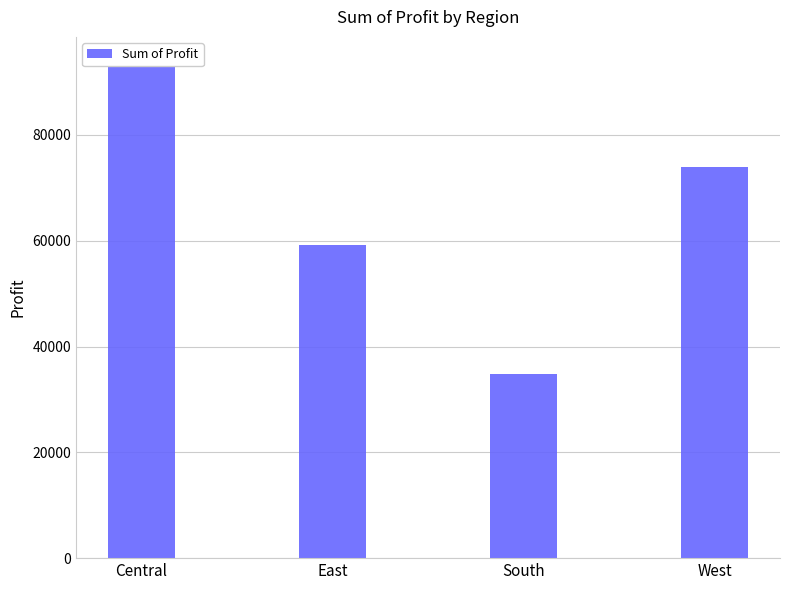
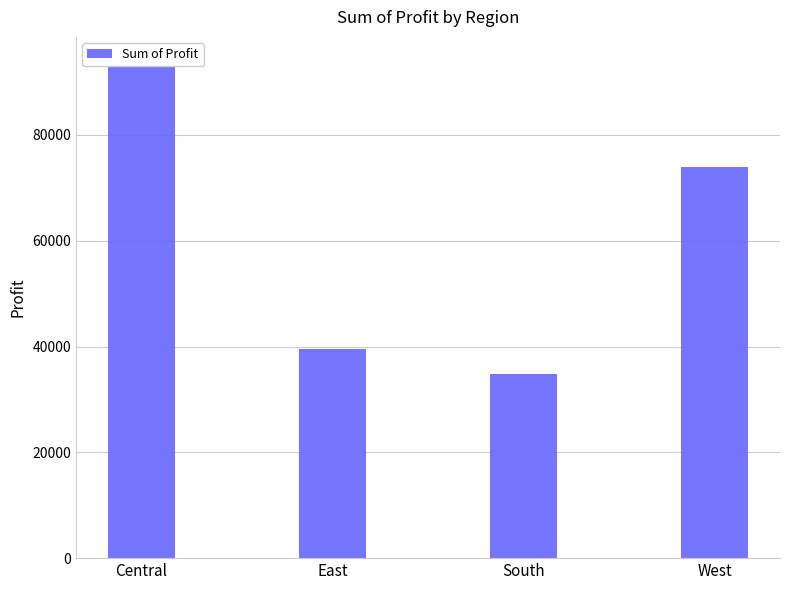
East: 59000 -> 40000
